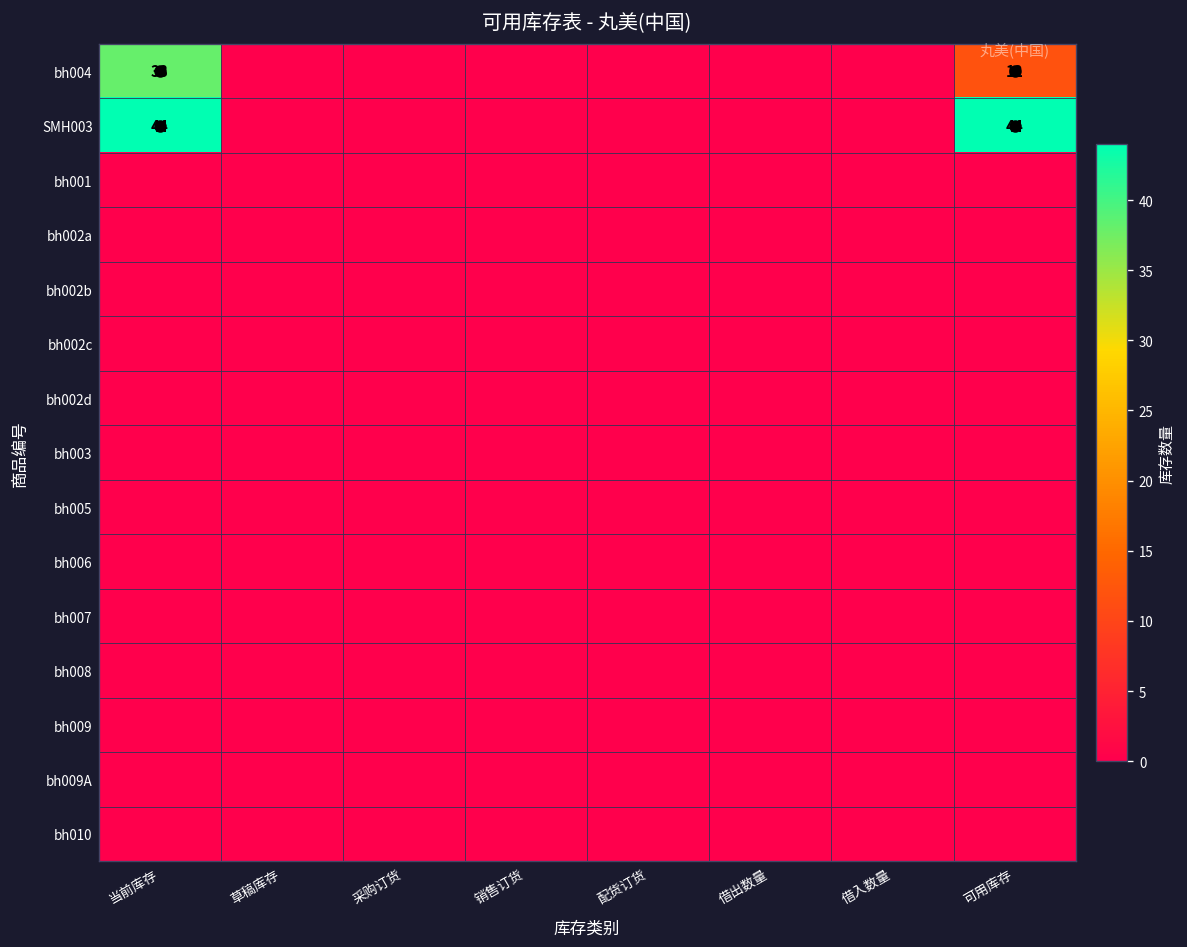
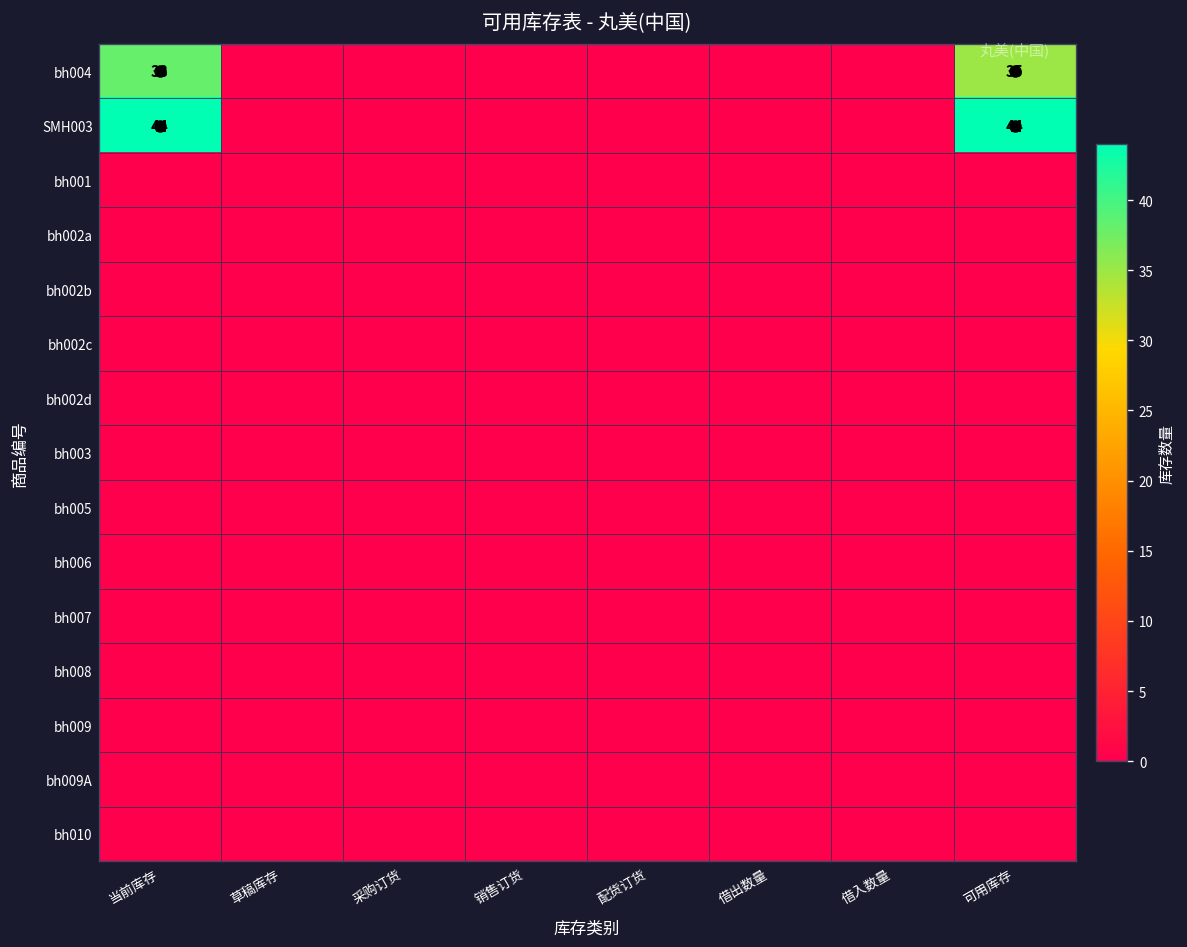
bh004, 可用库存: 12 -> 35
